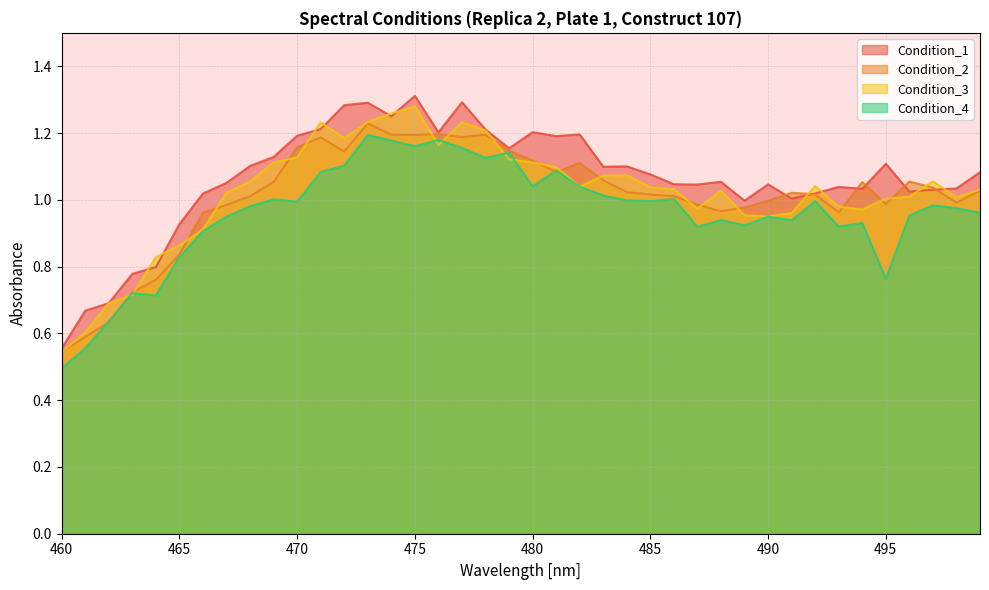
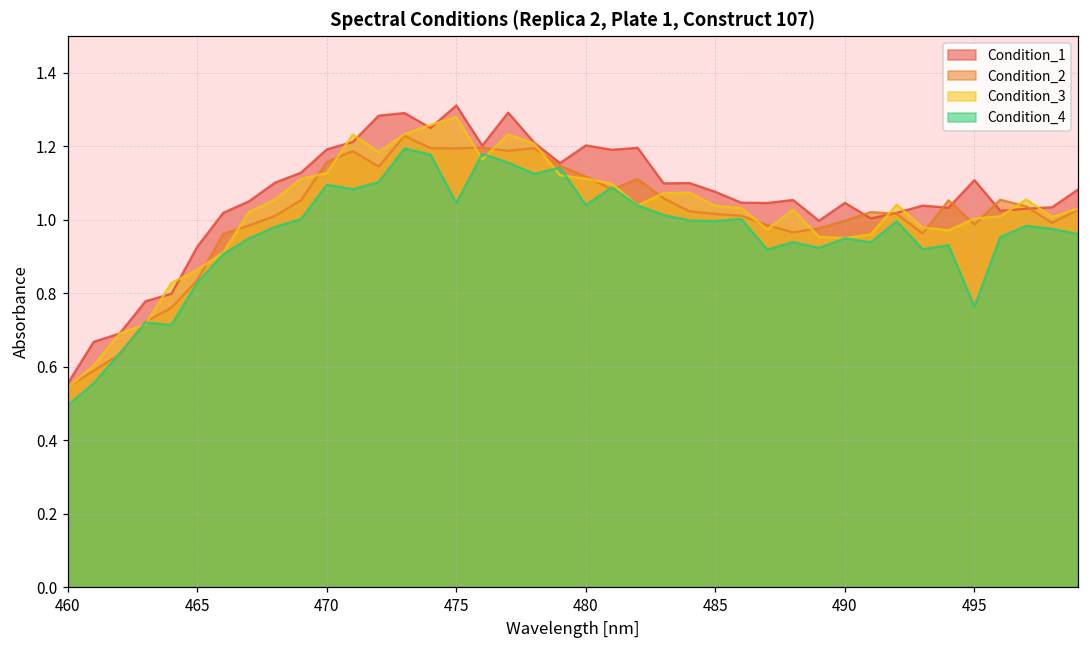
Condition_4, 470: 0.99 -> 1.10
Condition_4, 475: 1.16 -> 1.05
